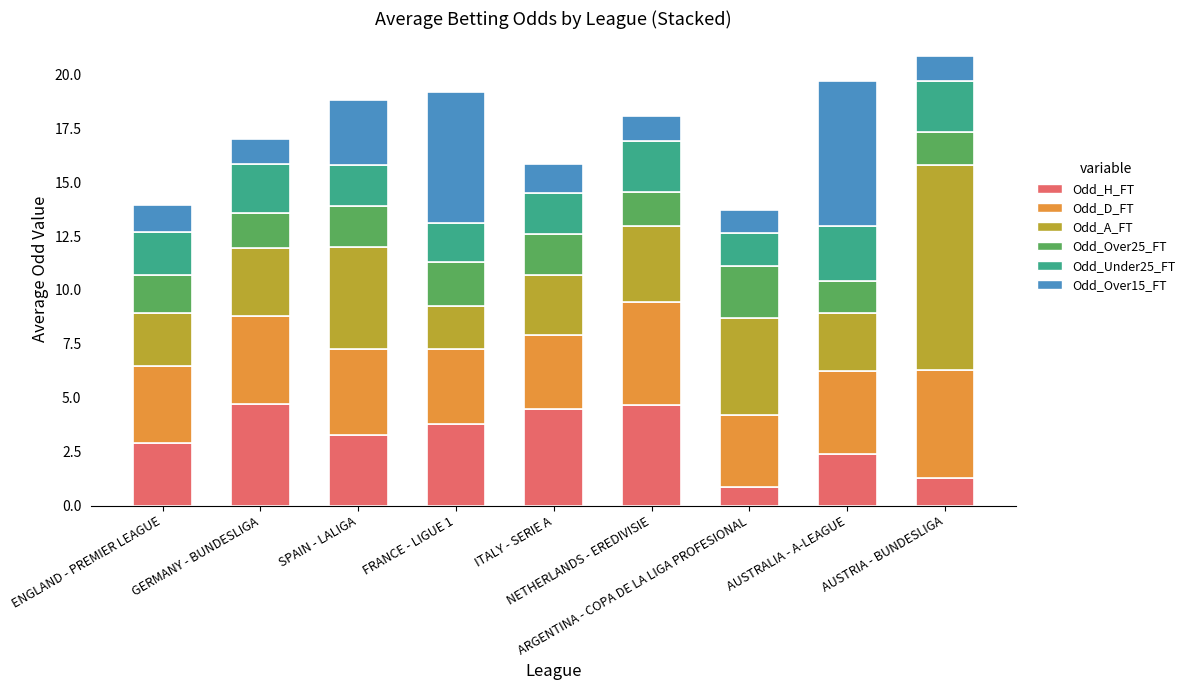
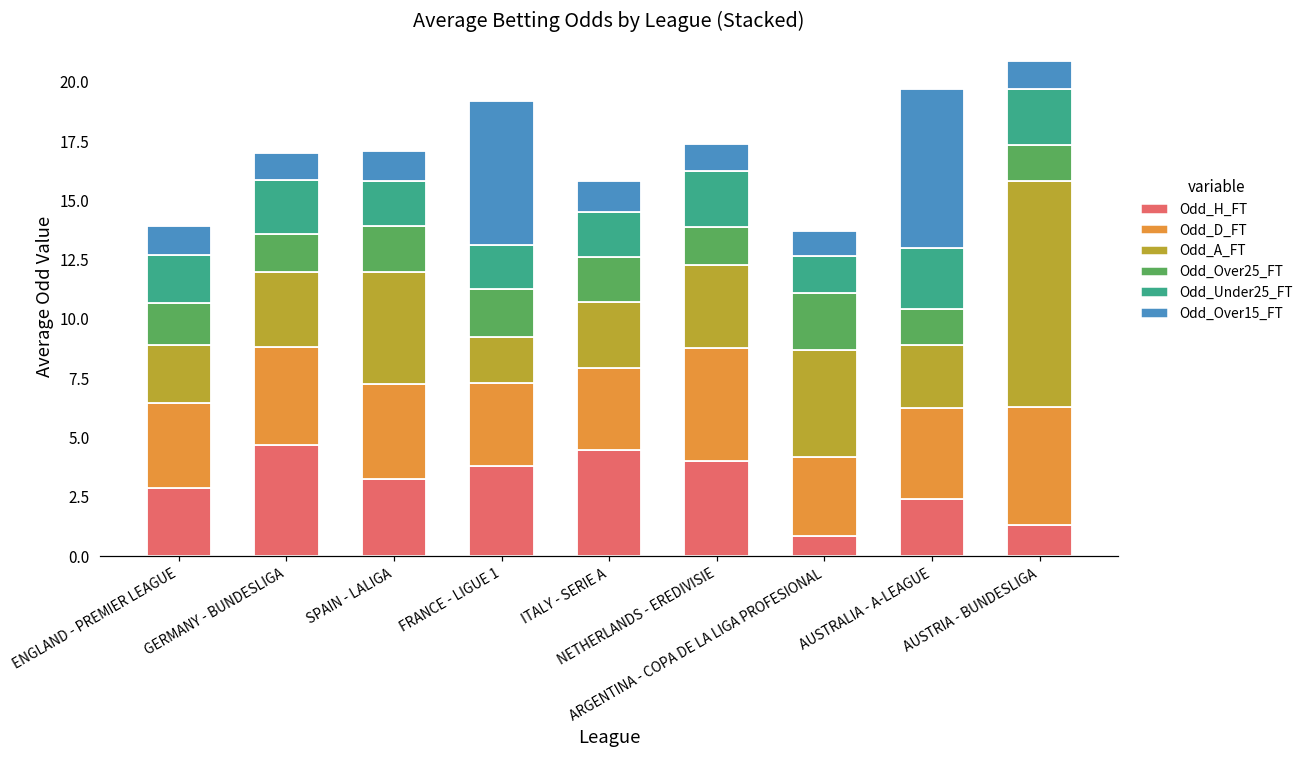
Odd_Over15_FT, SPAIN - LALIGA: 3.0 -> 1.3
Odd_H_FT, NETHERLANDS - EREDIVISIE: 4.7 -> 4.0
